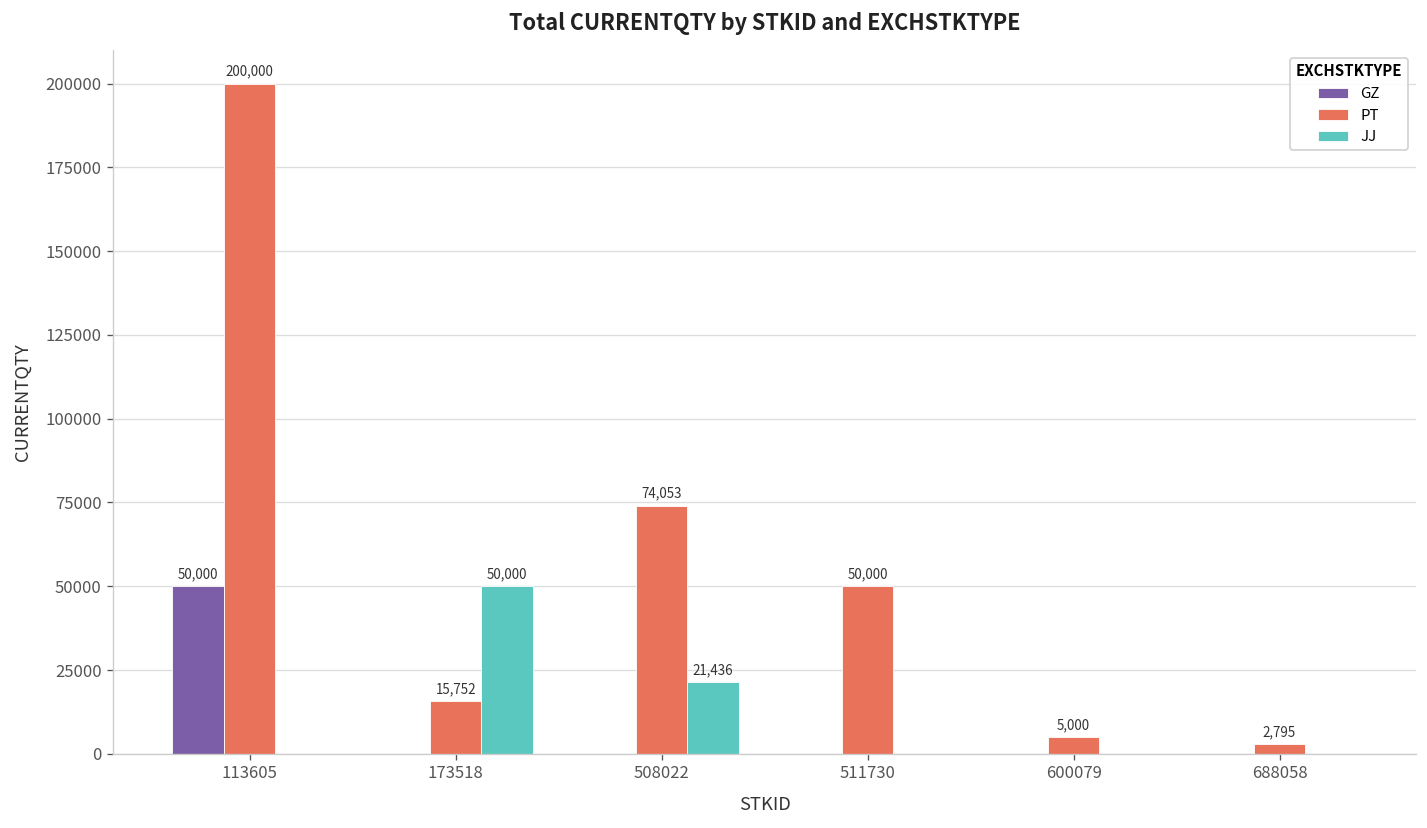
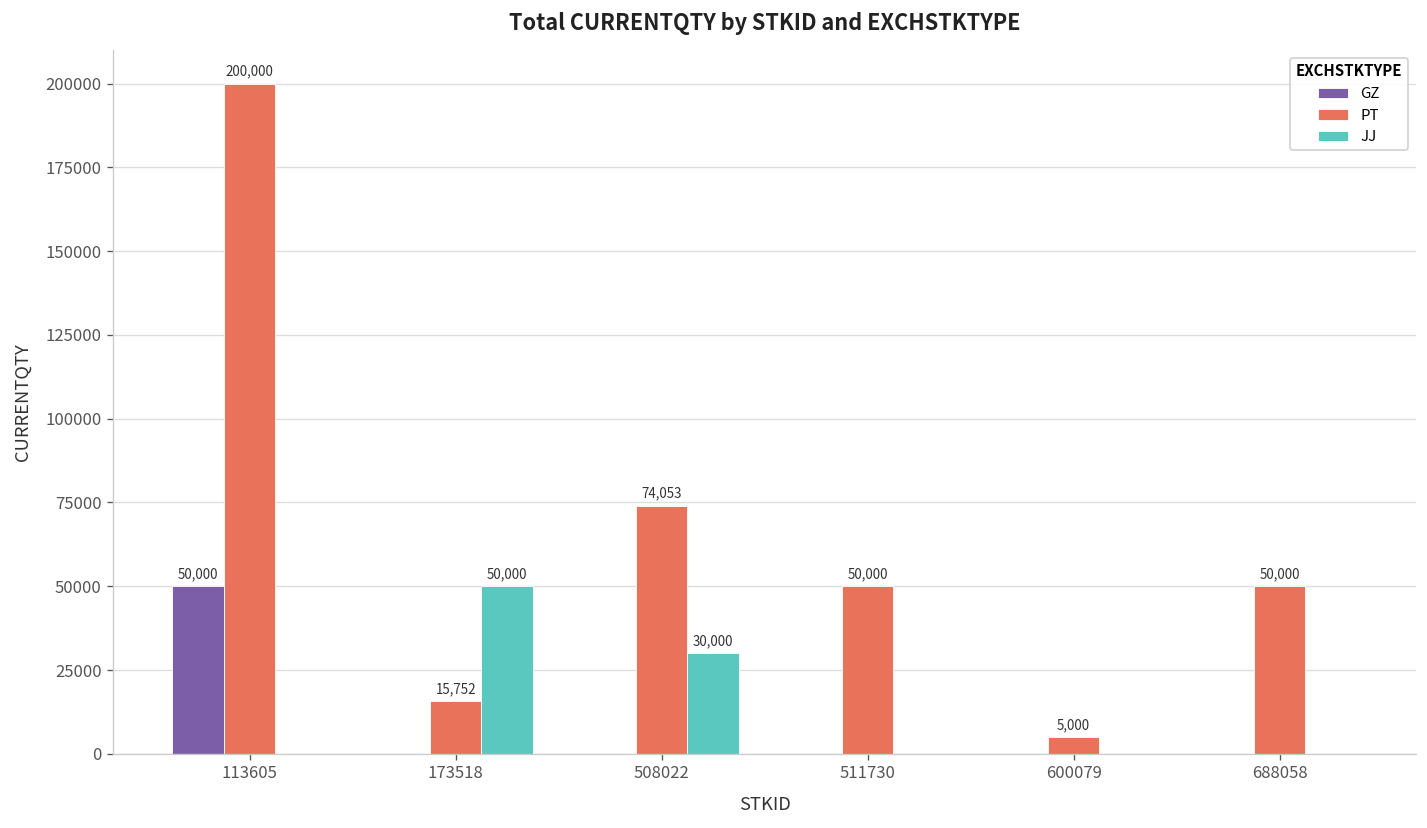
JJ, 508022: 21,436 -> 30,000
PT, 688058: 2,795 -> 50,000
